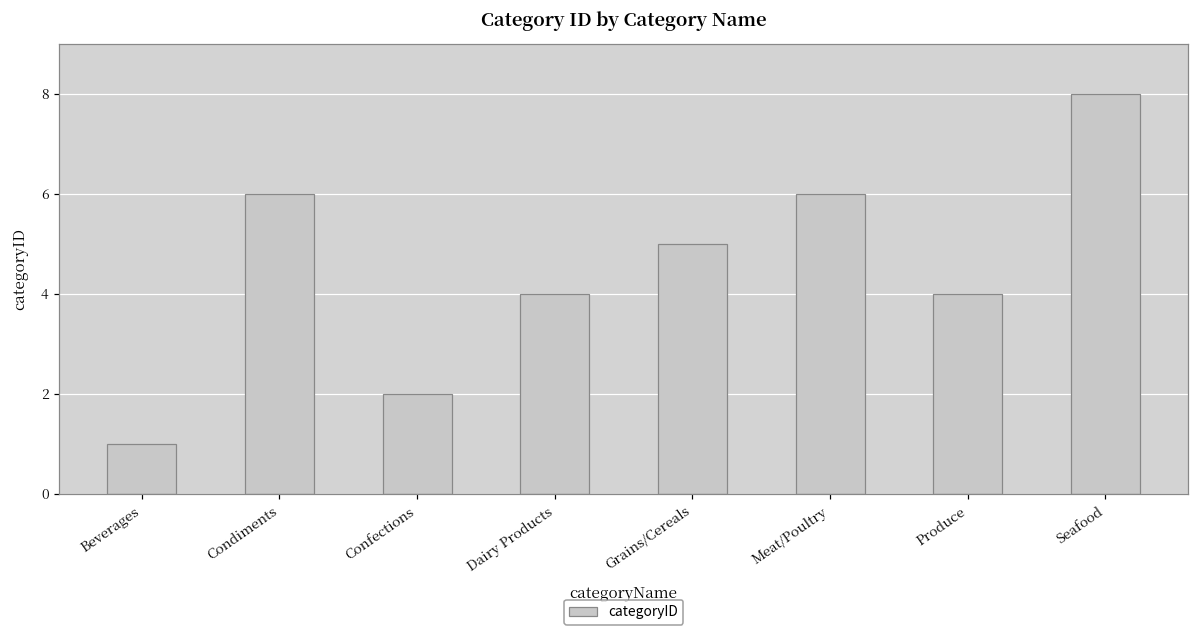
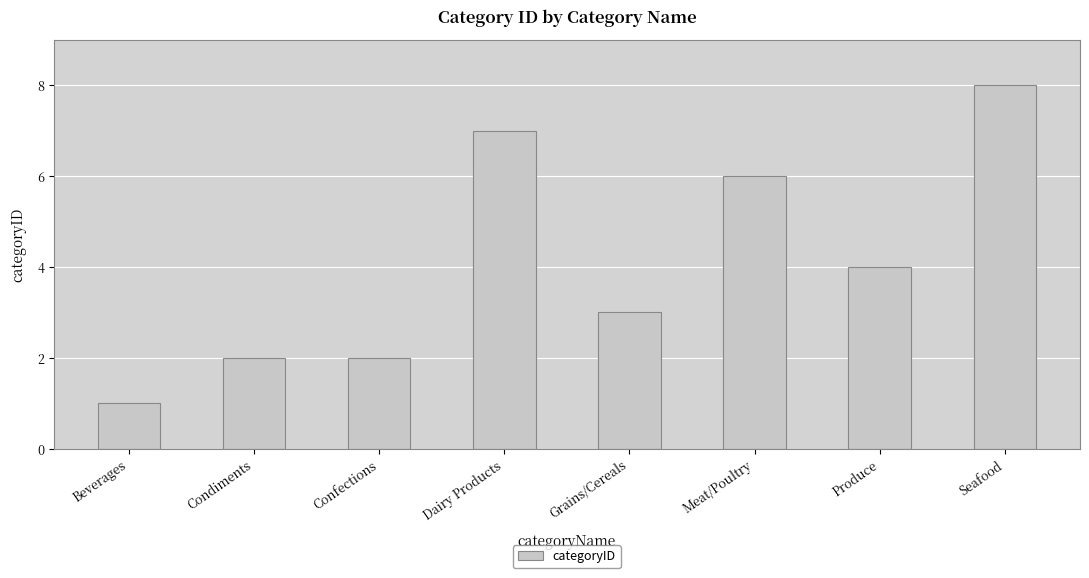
Condiments: 6 -> 2
Dairy Products: 4 -> 7
Grains/Cereals: 5 -> 3
